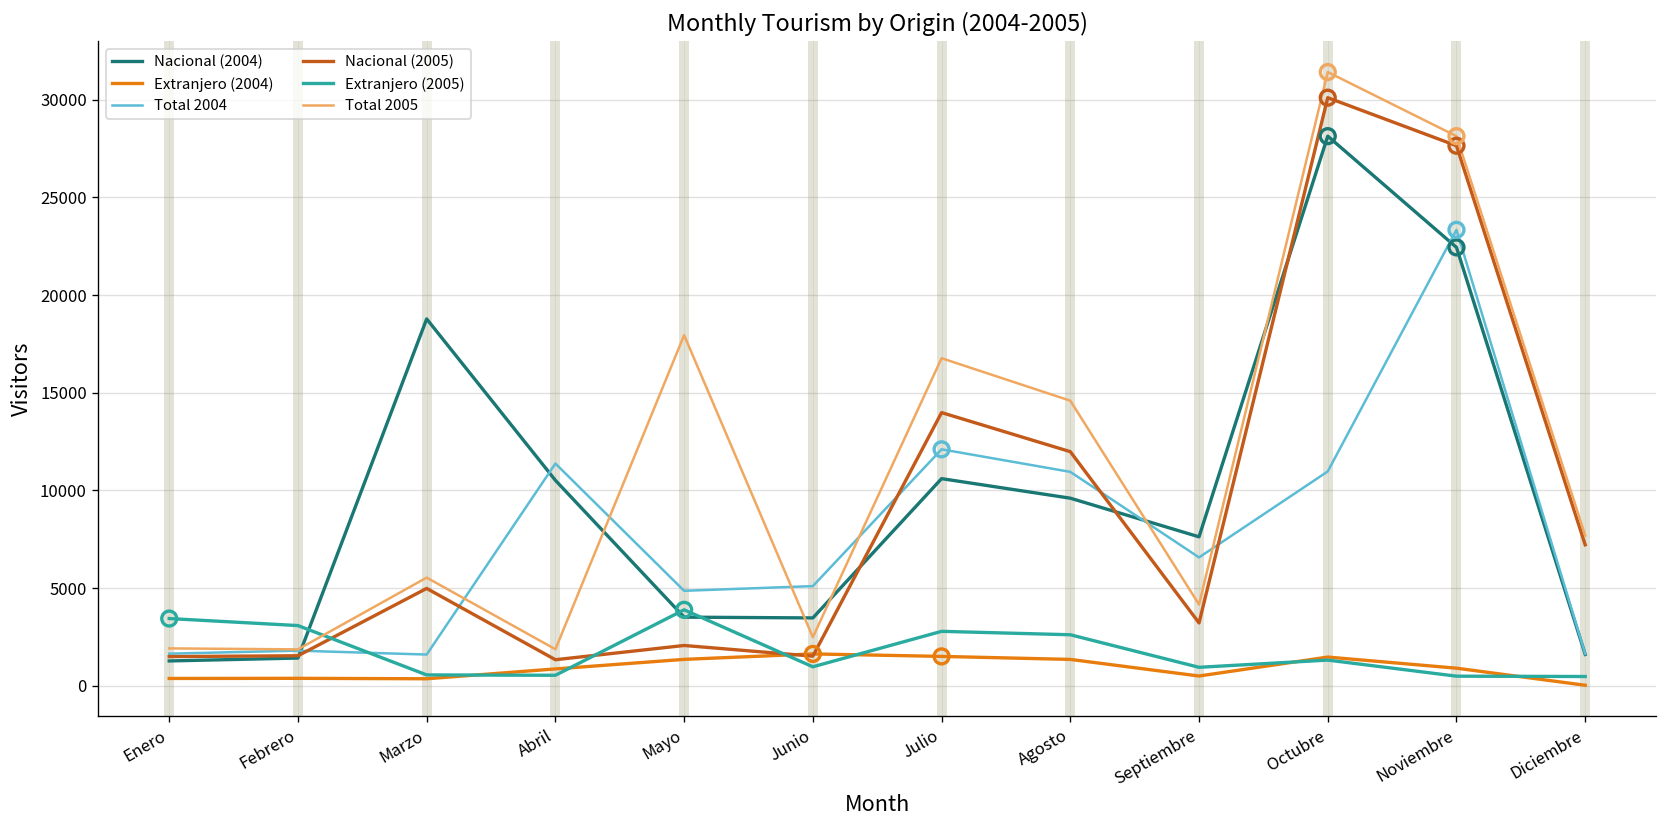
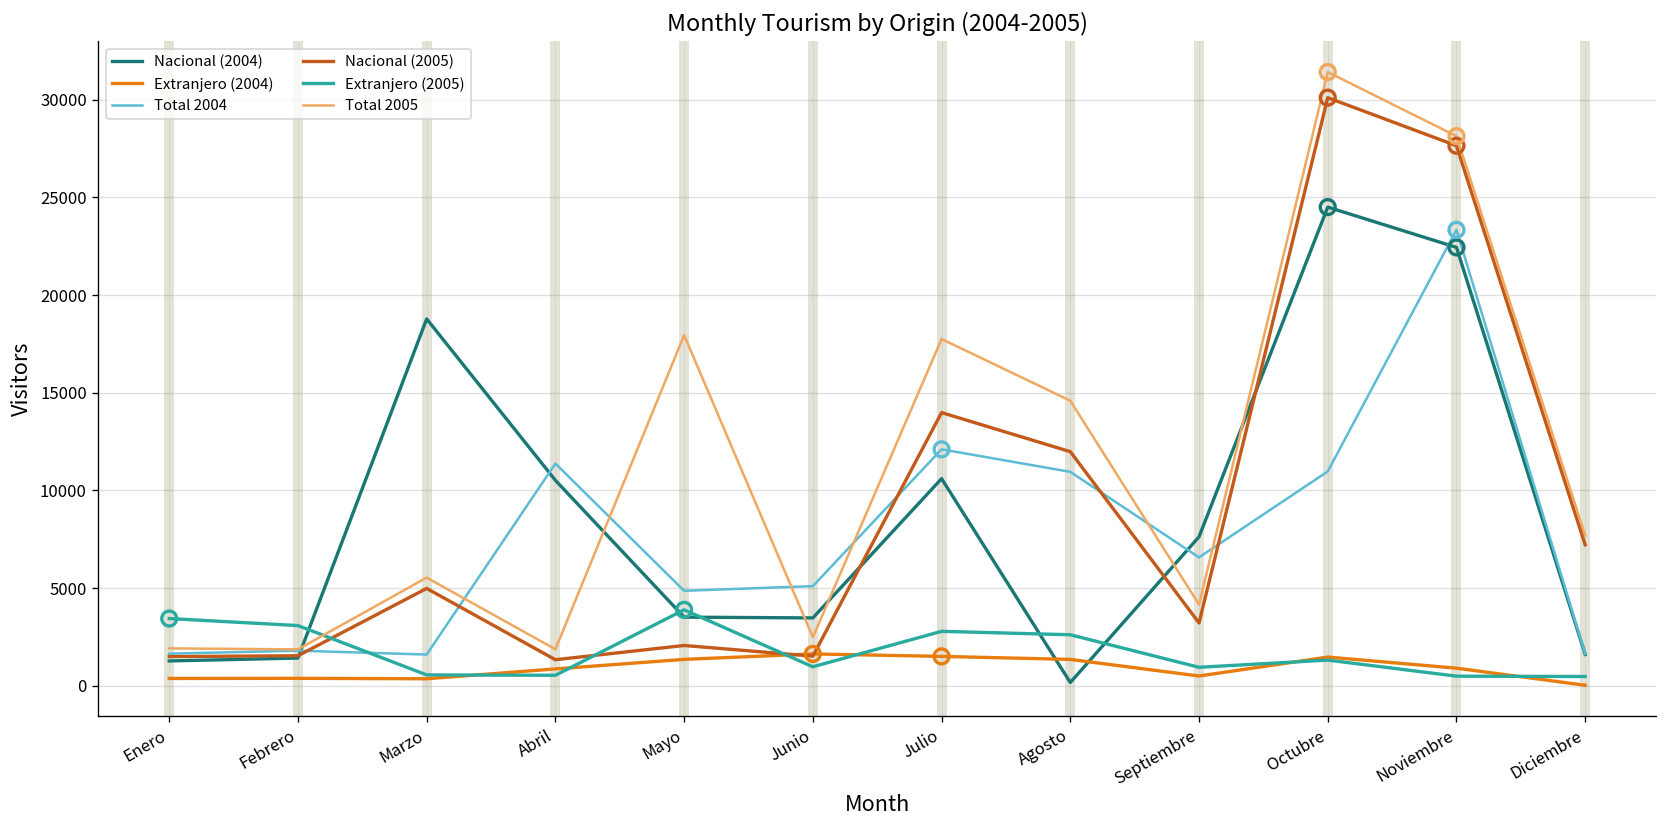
Total 2005, Julio: 16800 -> 17700
Nacional (2004), Agosto: 9600 -> 200
Nacional (2004), Octubre: 28100 -> 24500
